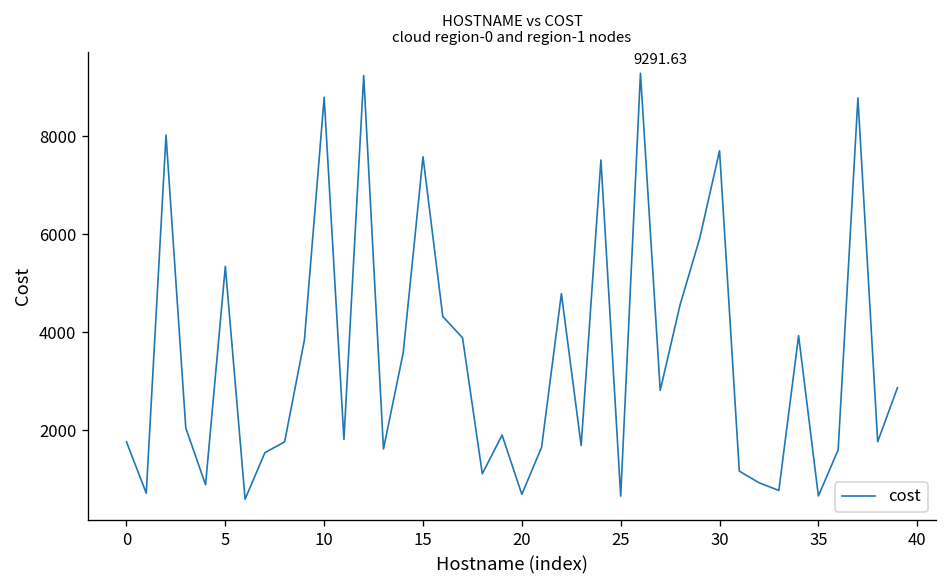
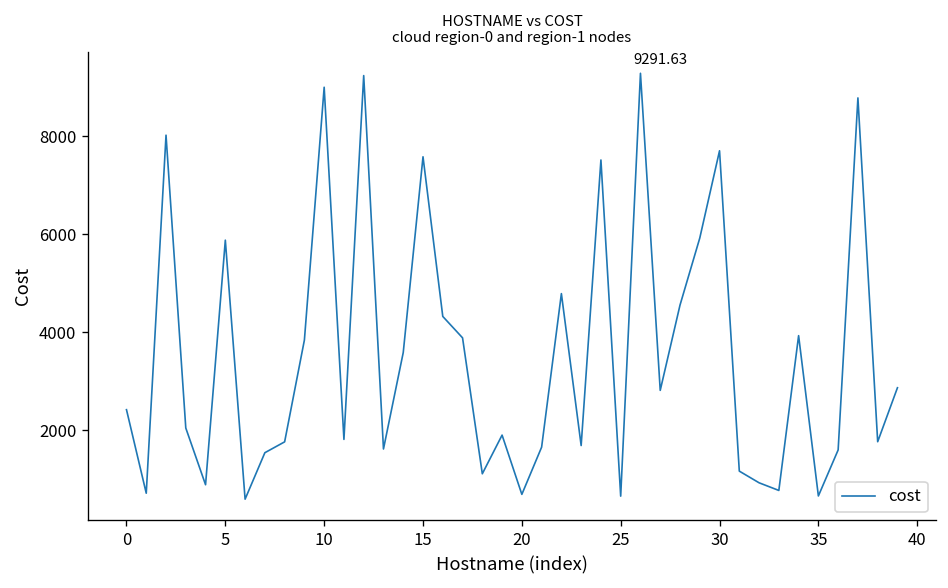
0: 1800 -> 2400
5: 5300 -> 5900
10: 8800 -> 9000
